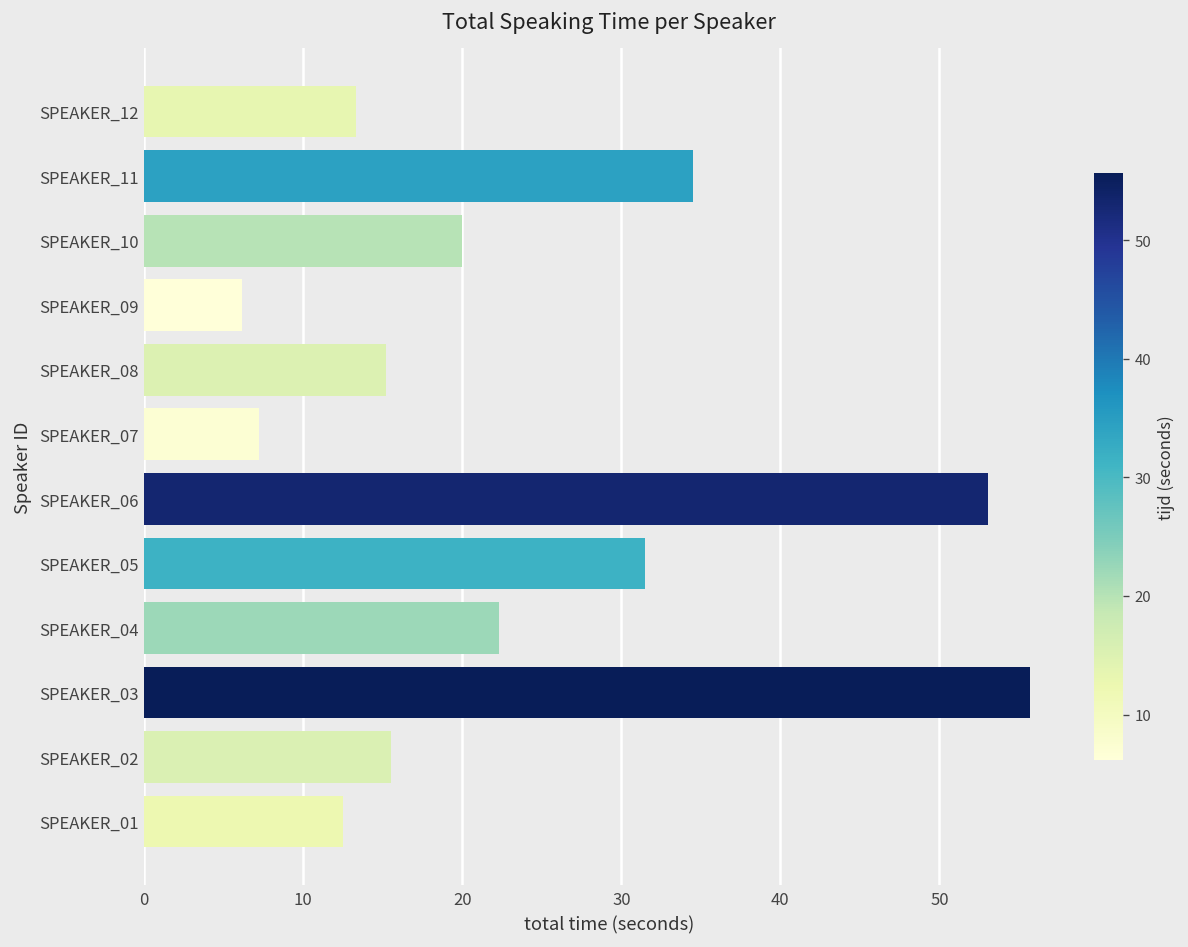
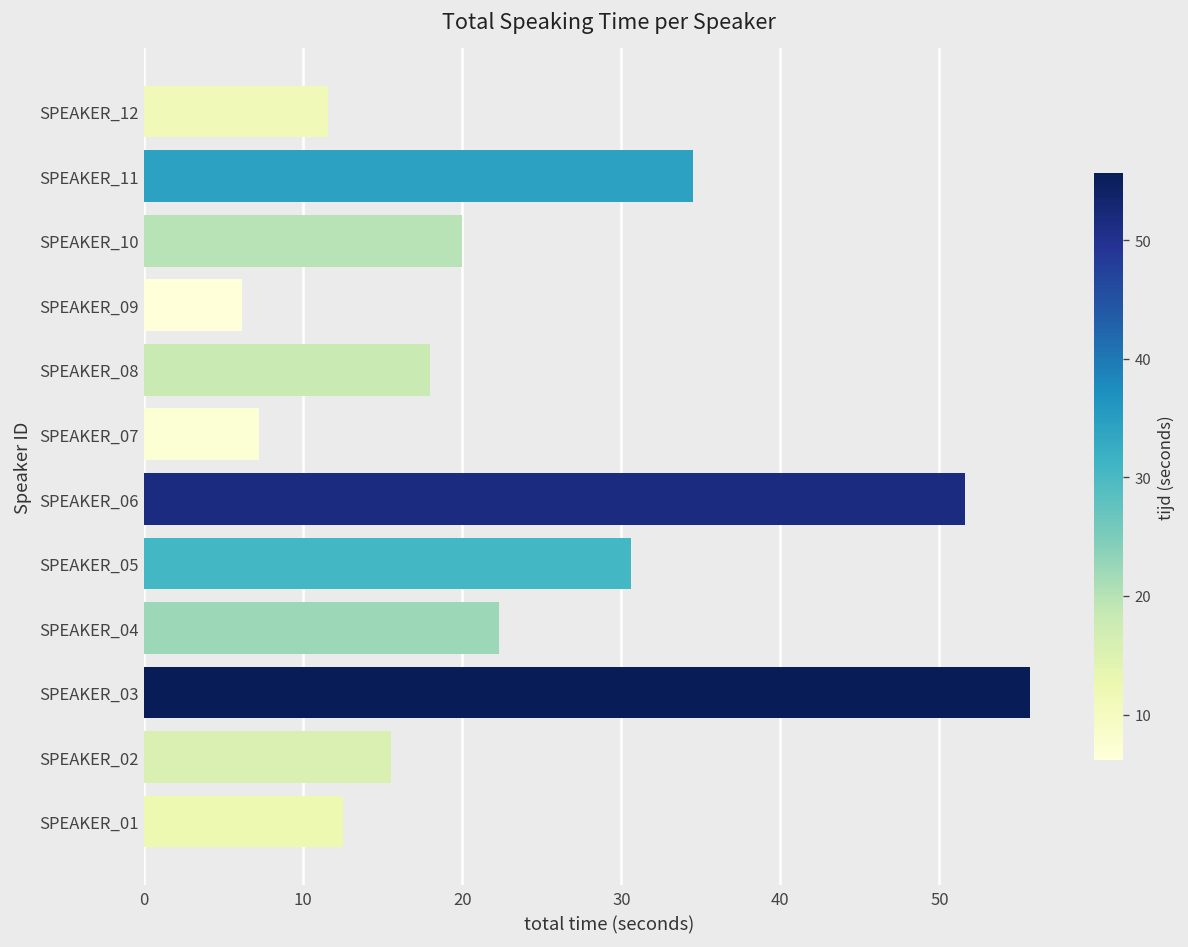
SPEAKER_12: 13.3 -> 11.6
SPEAKER_08: 15.2 -> 18.0
SPEAKER_06: 53.1 -> 51.6
SPEAKER_05: 31.5 -> 30.6
